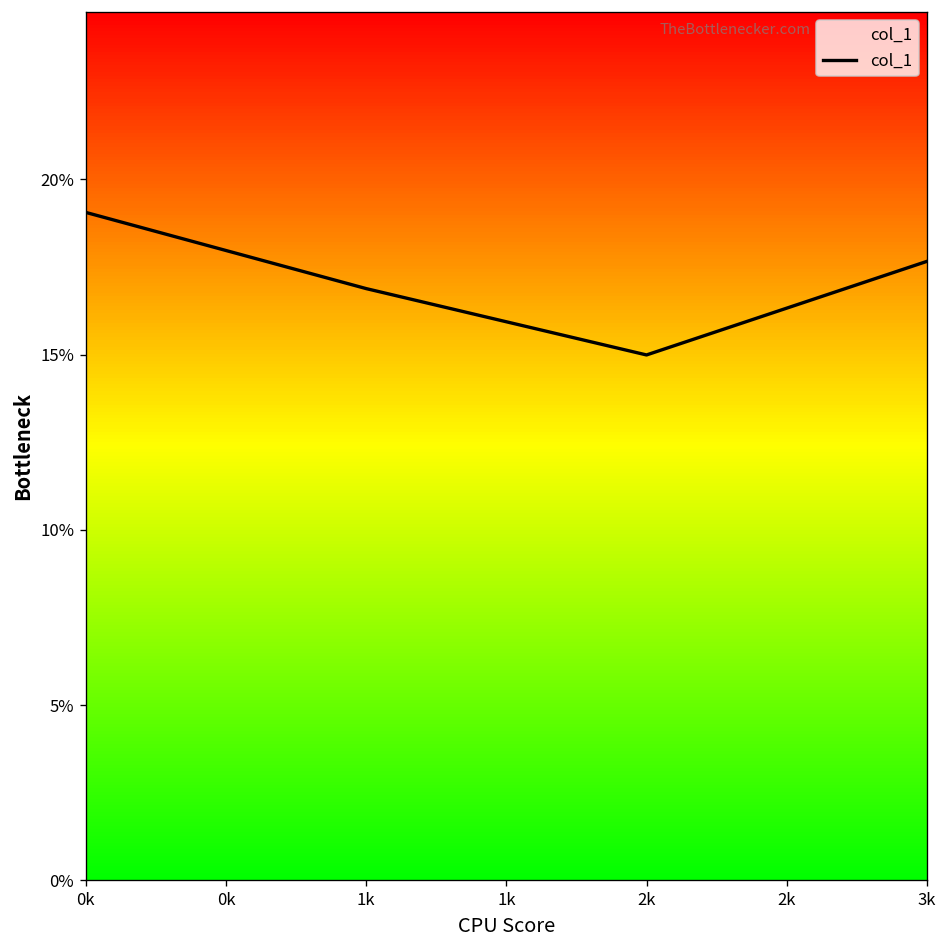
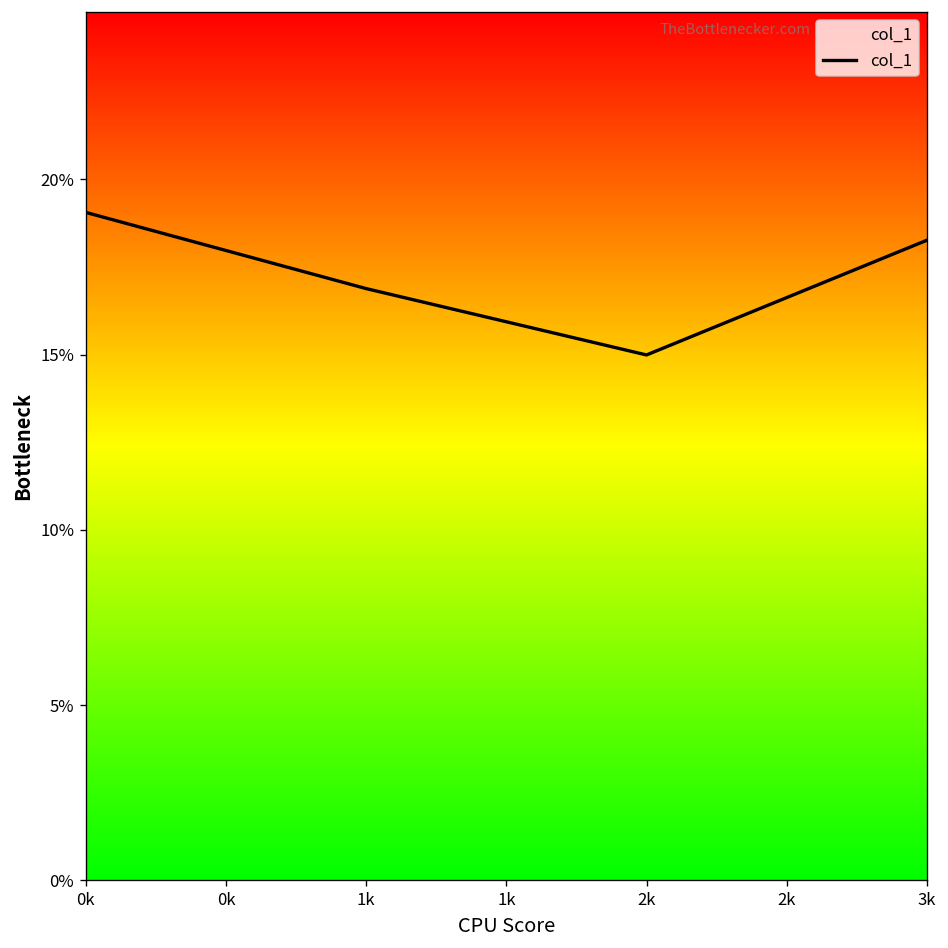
3k: 17.7% -> 18.3%
